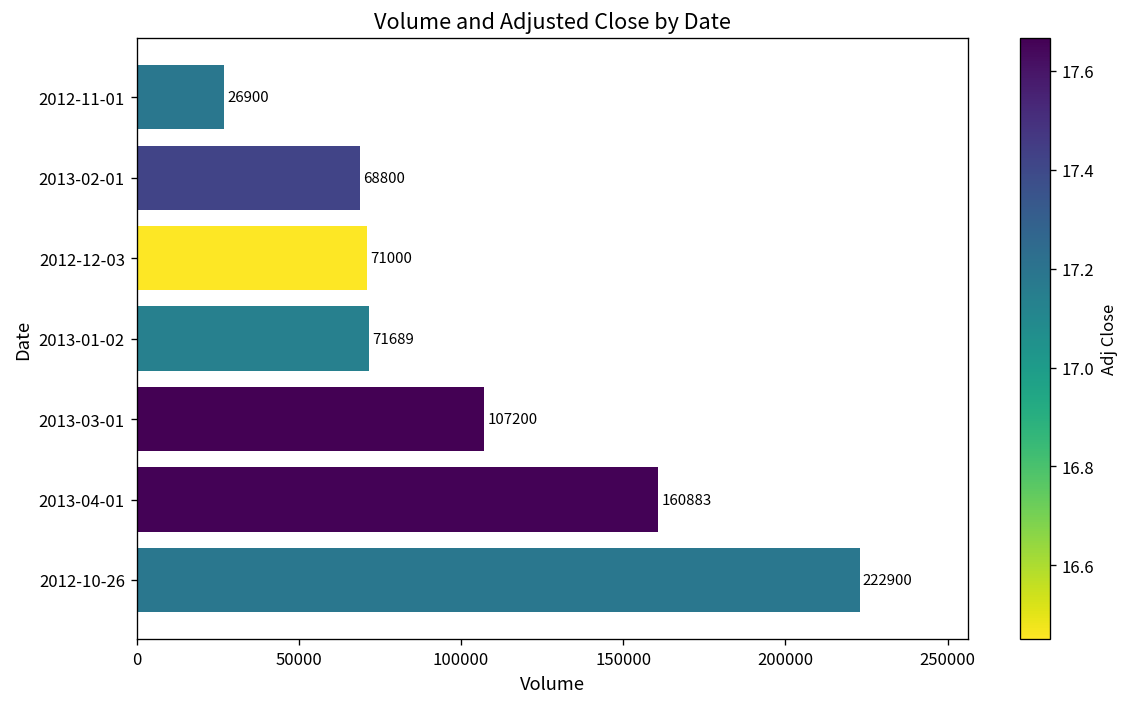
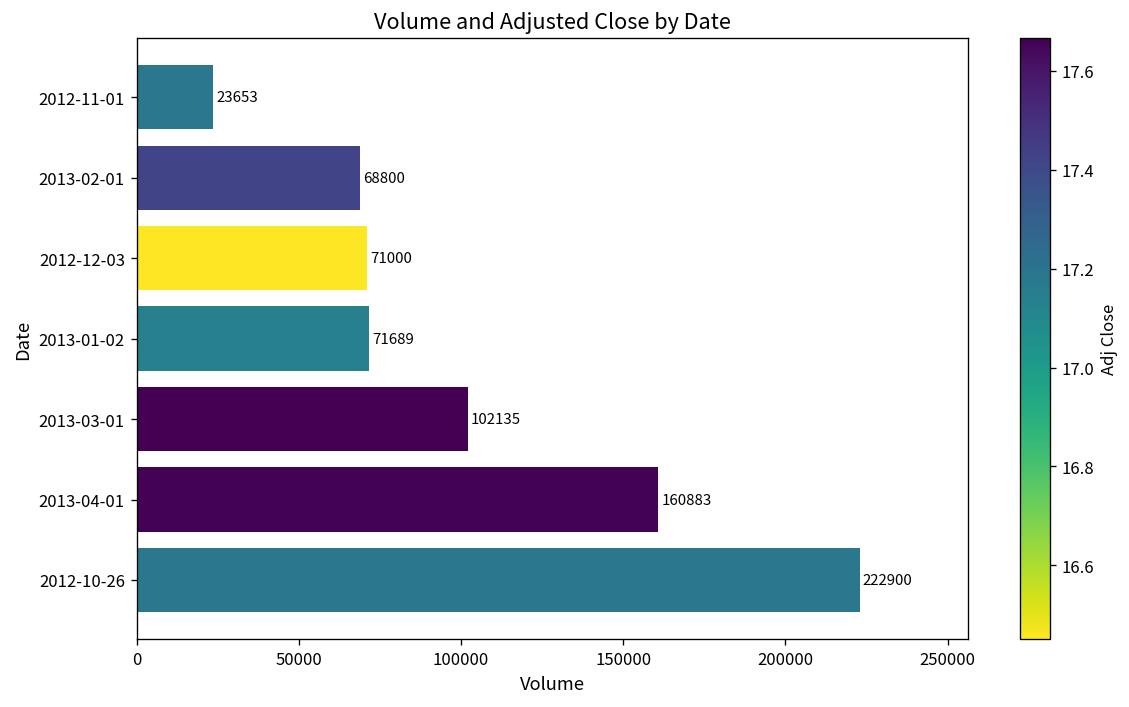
2012-11-01: 26900 -> 23653
2013-03-01: 107200 -> 102135
